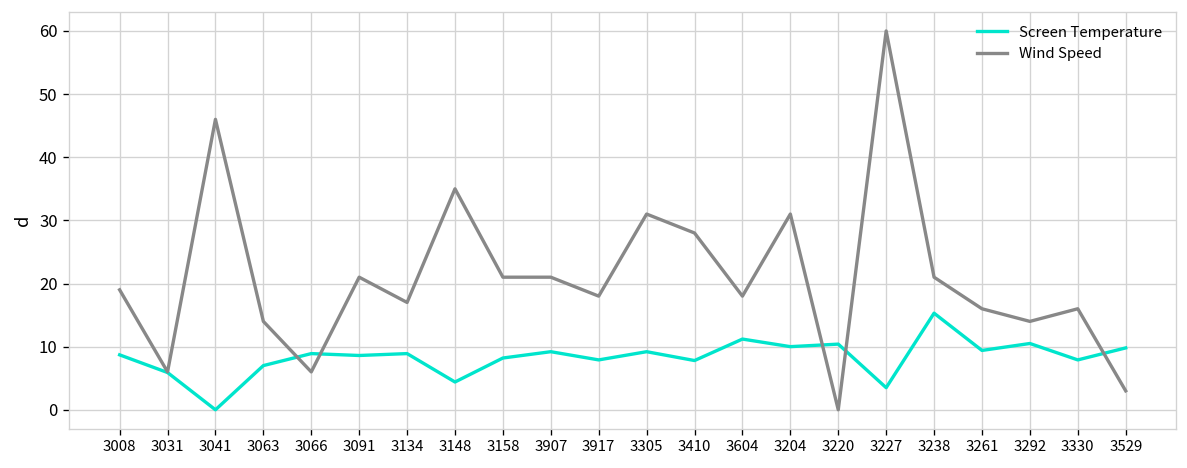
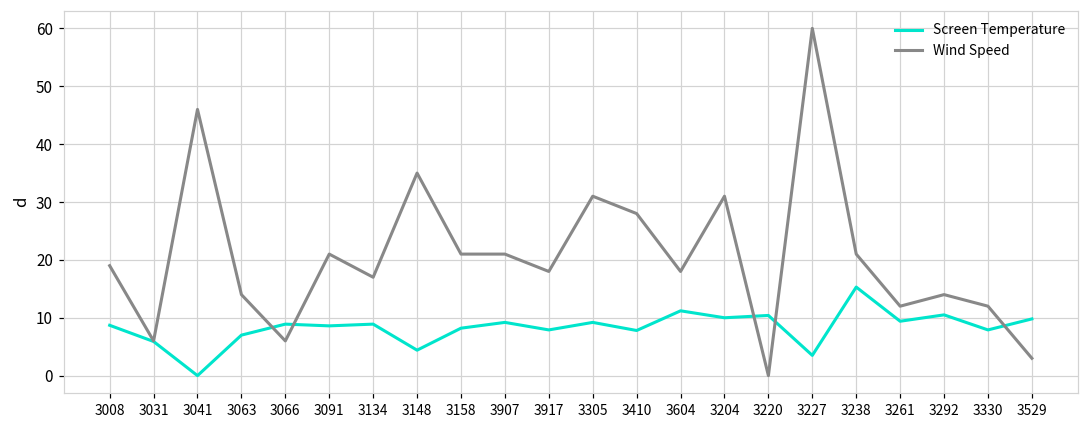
Wind Speed, 3261: 16 -> 12
Wind Speed, 3330: 16 -> 12
